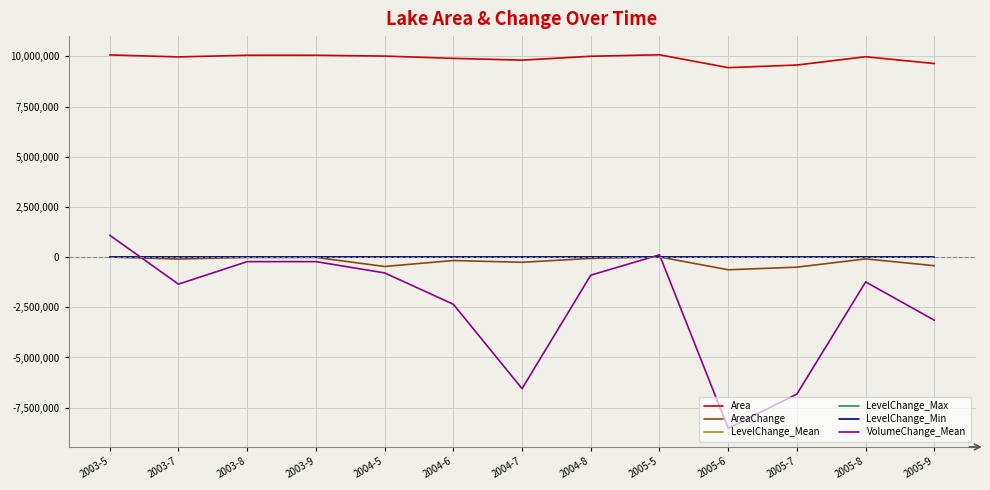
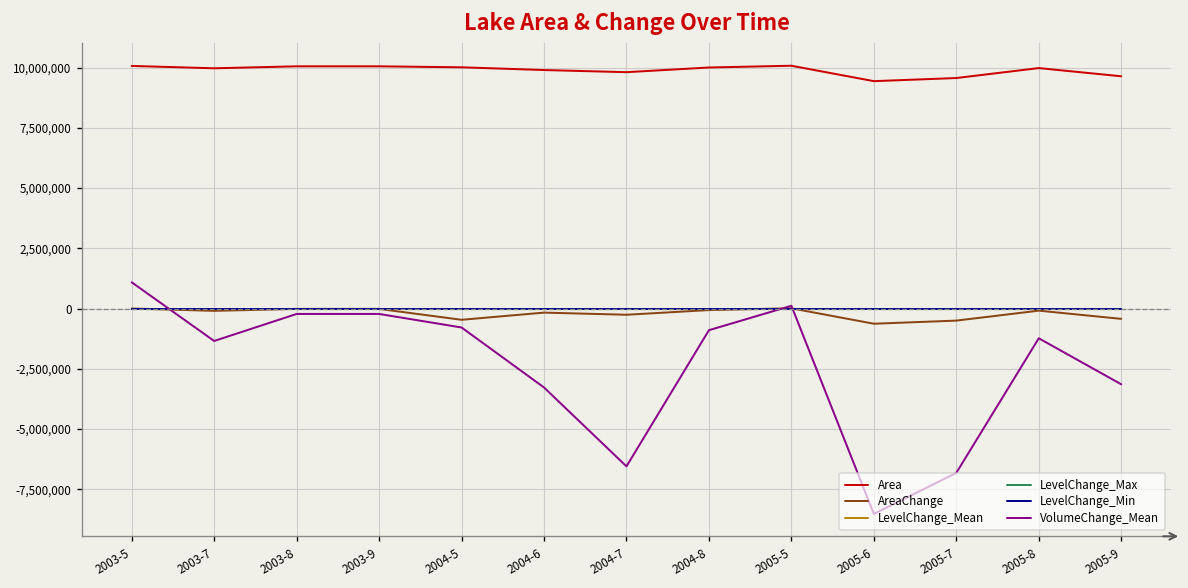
VolumeChange_Mean, 2004-6: -2,400,000 -> -3,300,000
